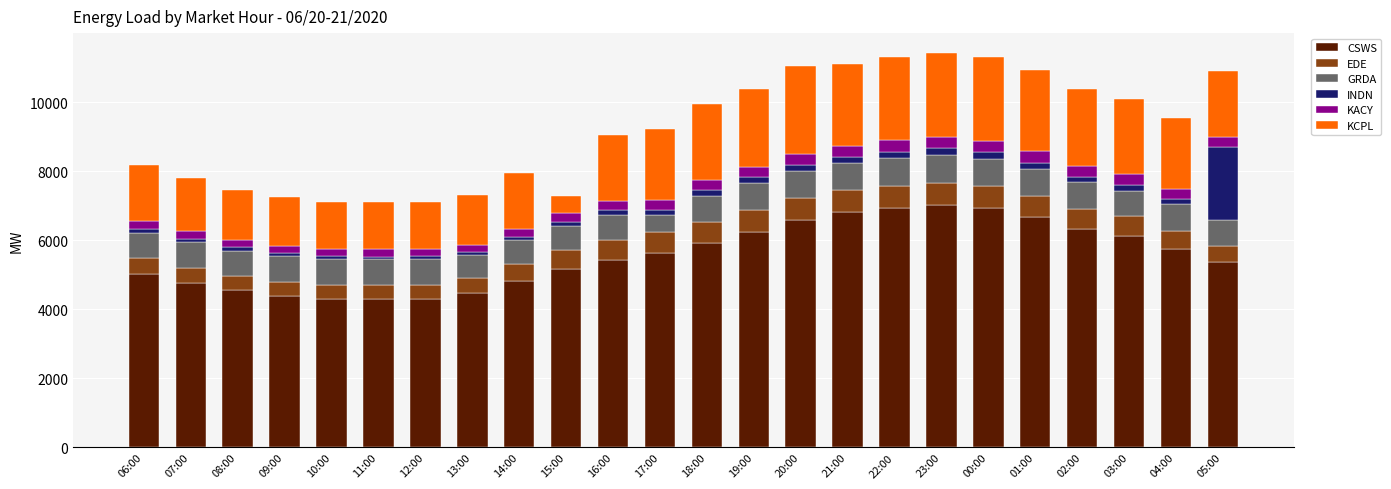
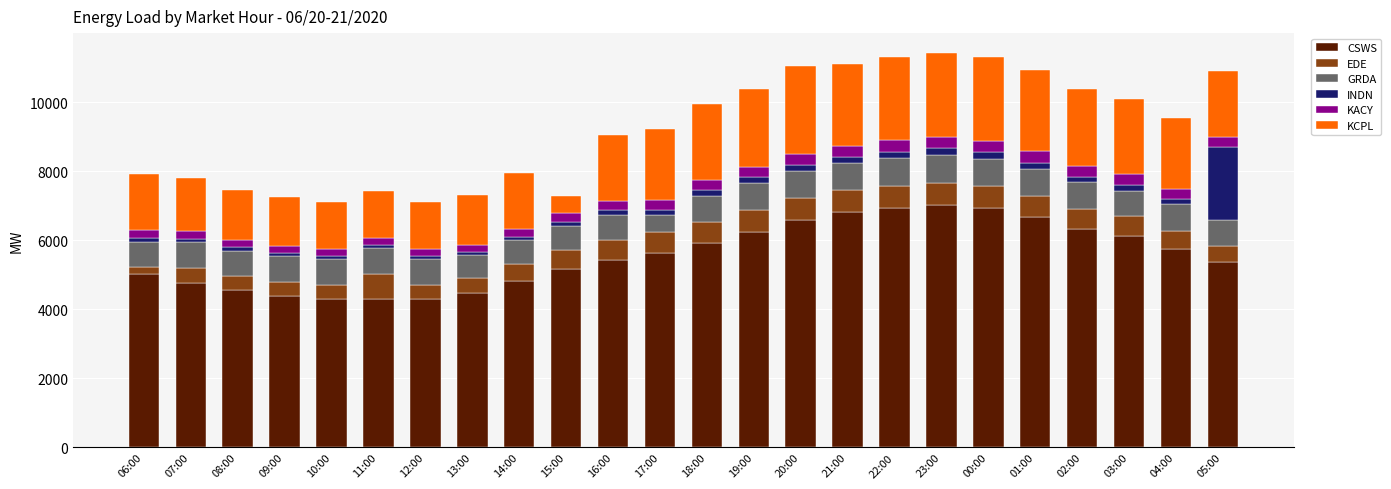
EDE, 06:00: 500 -> 200
EDE, 11:00: 400 -> 700
